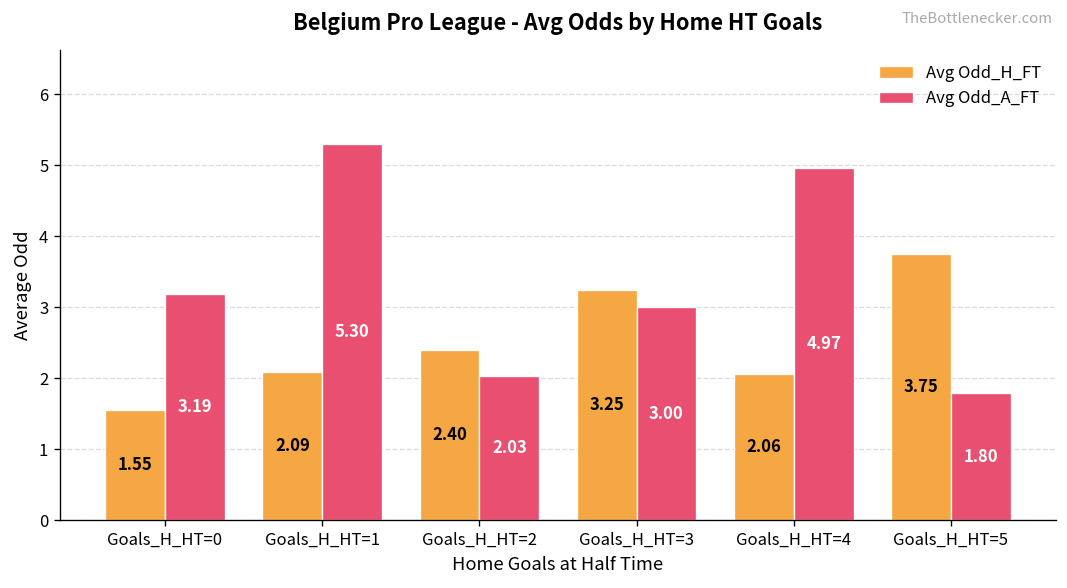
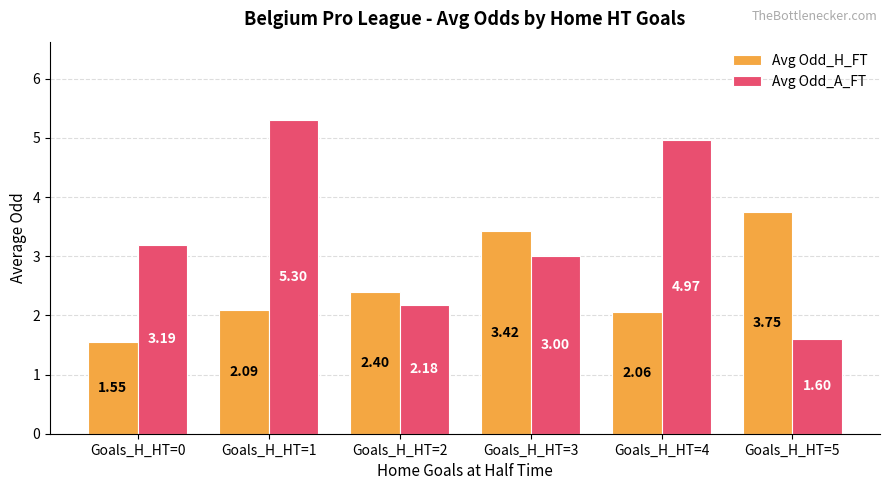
Avg Odd_A_FT, Goals_H_HT=2: 2.03 -> 2.18
Avg Odd_H_FT, Goals_H_HT=3: 3.25 -> 3.42
Avg Odd_A_FT, Goals_H_HT=5: 1.80 -> 1.60
